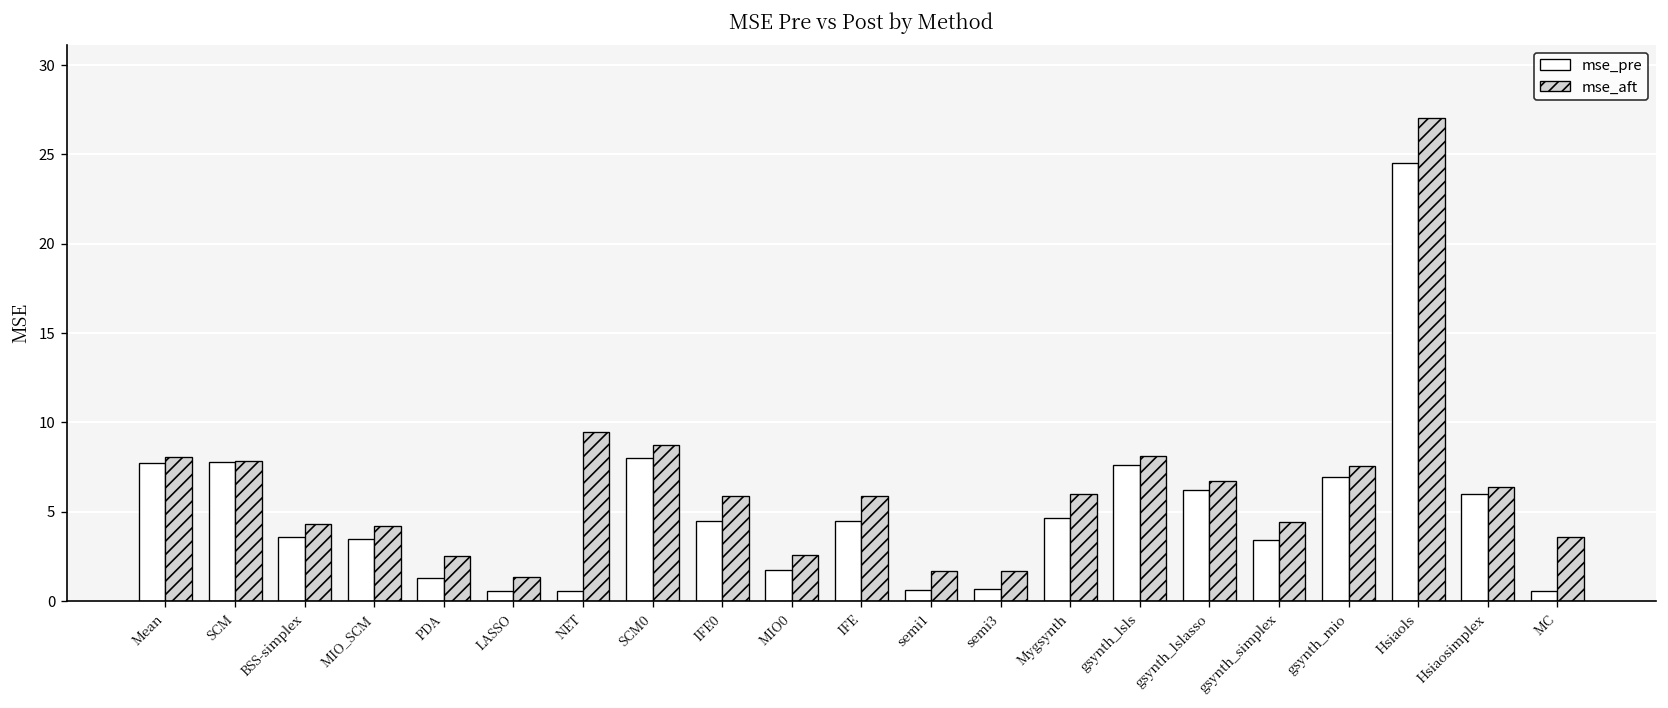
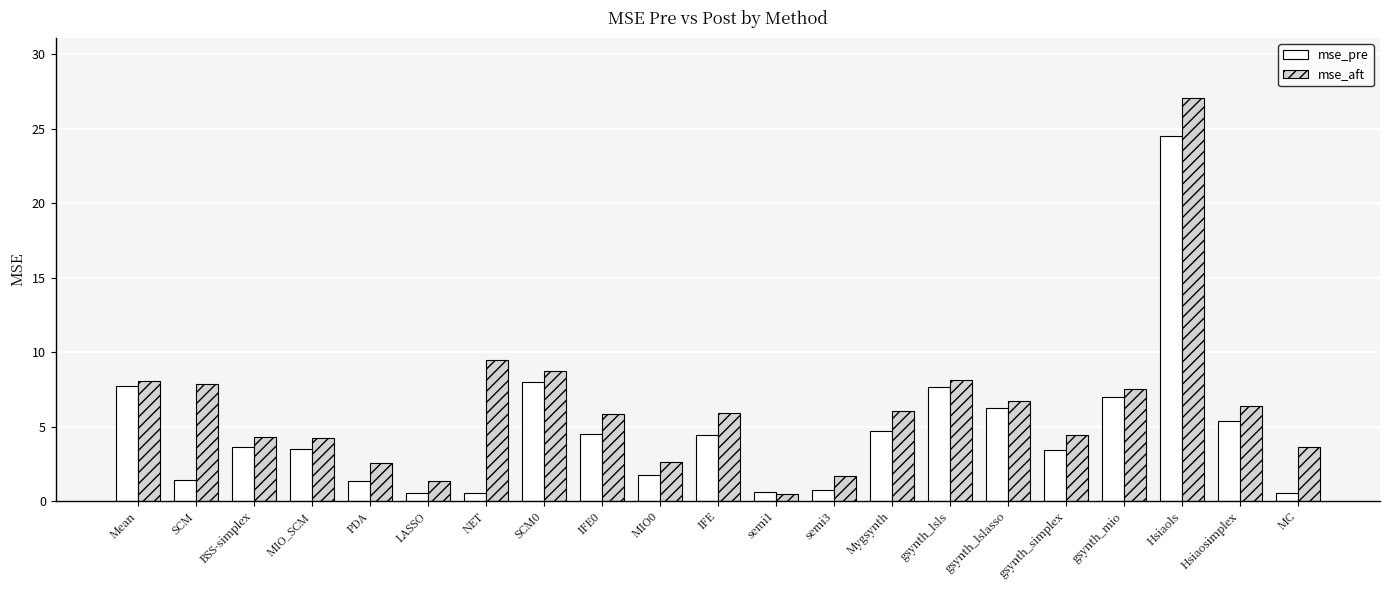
mse_pre, SCM: 7.8 -> 1.4
mse_aft, semi1: 1.7 -> 0.4
mse_pre, Hsiaosimplex: 6.0 -> 5.3
